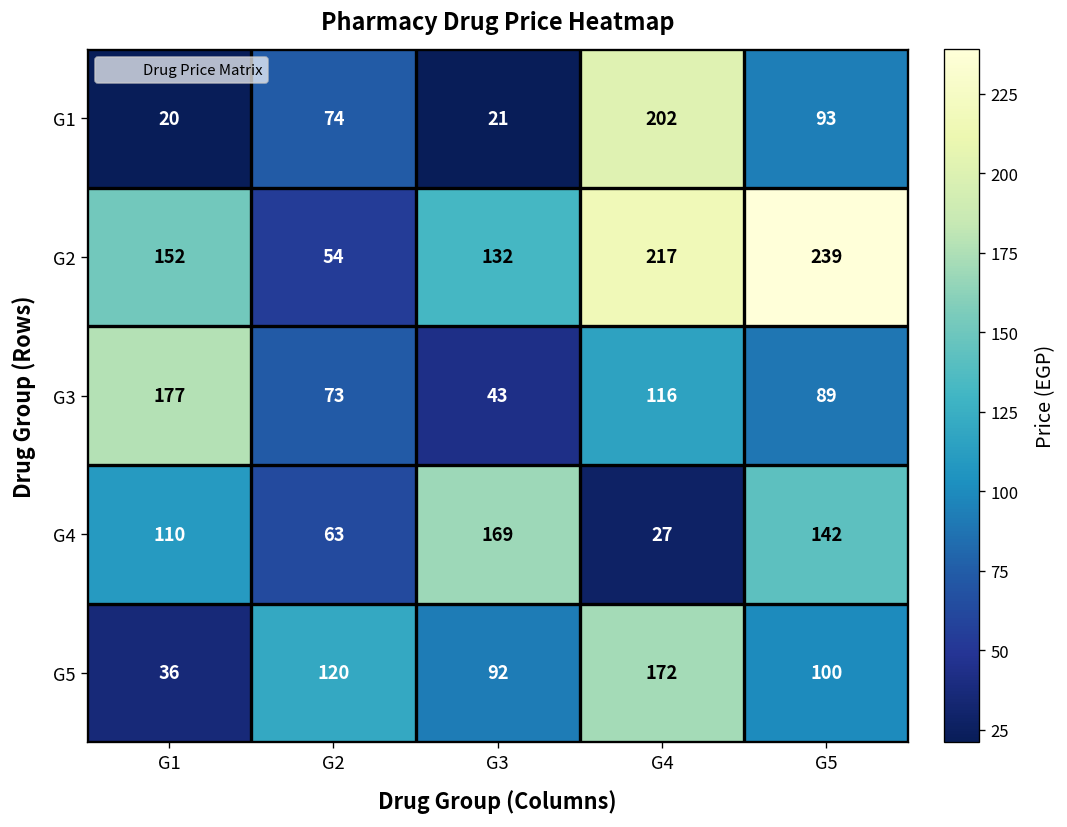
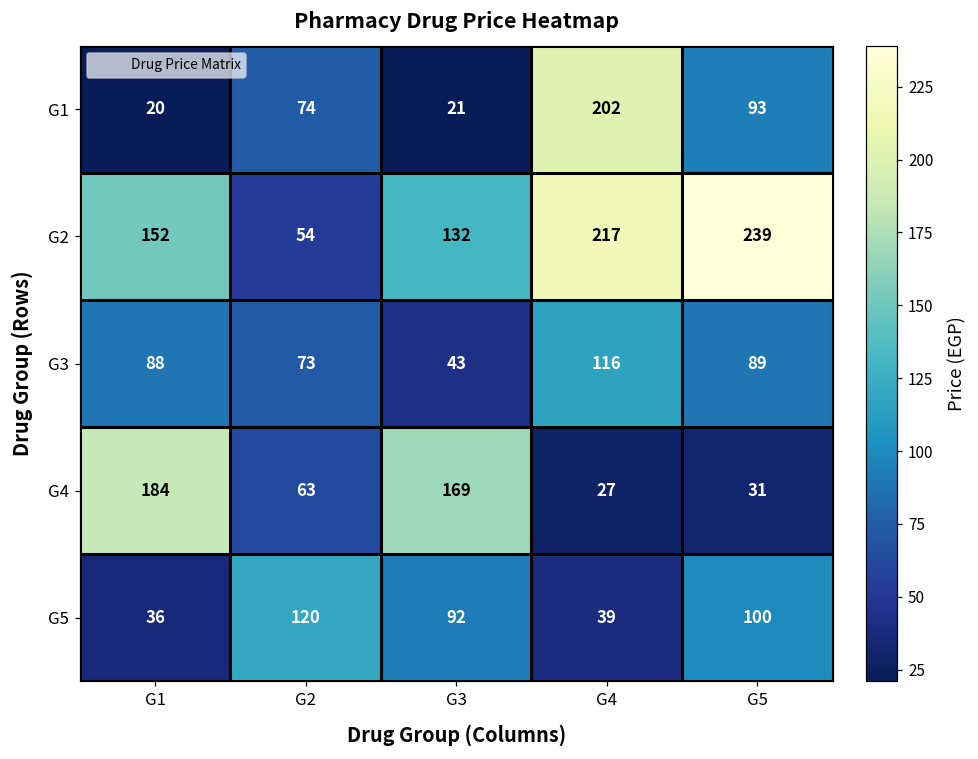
G3, G1: 177 -> 88
G4, G1: 110 -> 184
G4, G5: 142 -> 31
G5, G4: 172 -> 39
